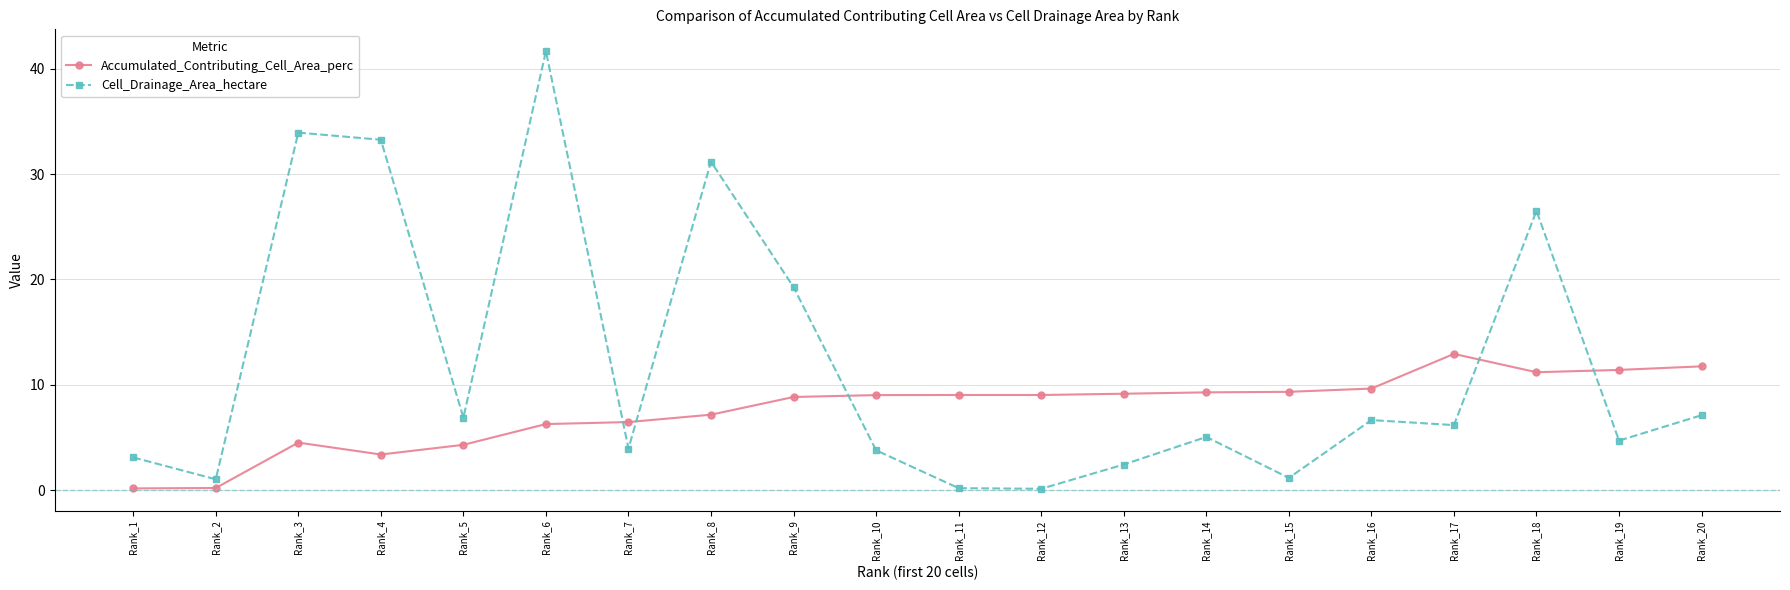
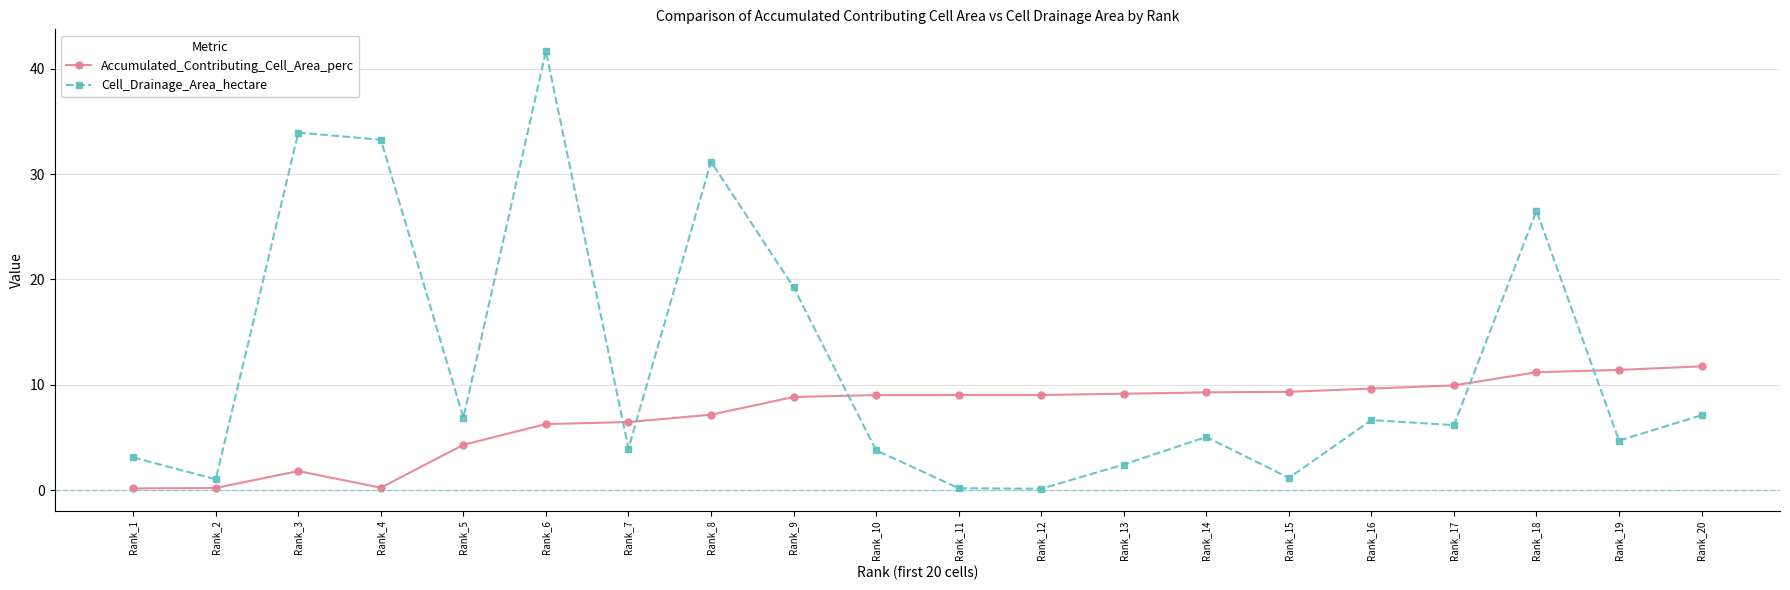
Accumulated_Contributing_Cell_Area_perc, Rank_3: 4.5 -> 1.8
Accumulated_Contributing_Cell_Area_perc, Rank_4: 3.4 -> 0.2
Accumulated_Contributing_Cell_Area_perc, Rank_17: 12.9 -> 9.9
